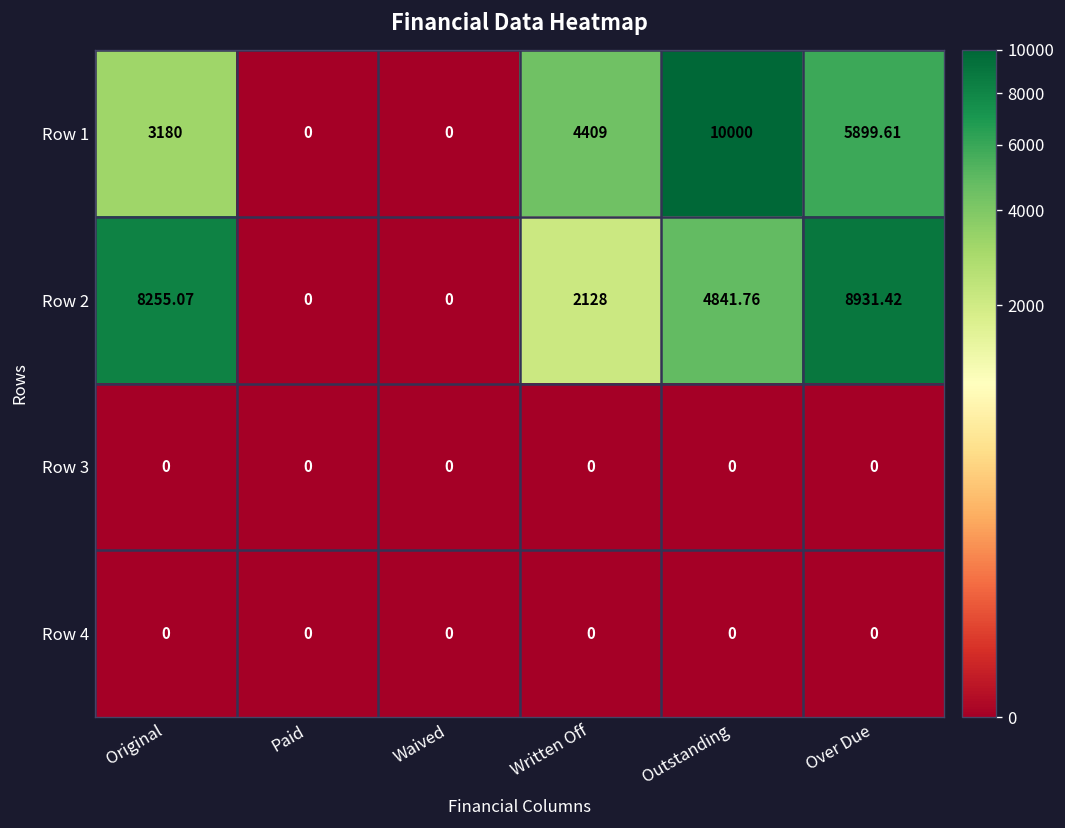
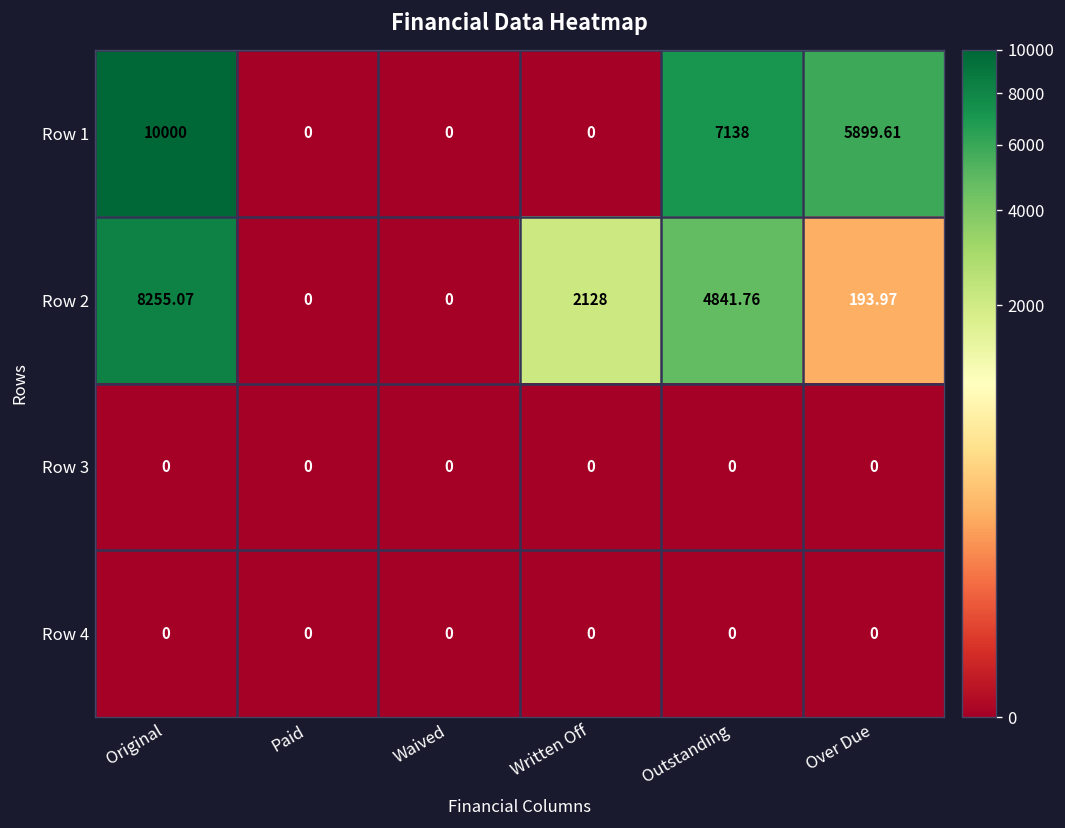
Row 1, Original: 3180 -> 10000
Row 1, Written Off: 4409 -> 0
Row 1, Outstanding: 10000 -> 7138
Row 2, Over Due: 8931.42 -> 193.97
